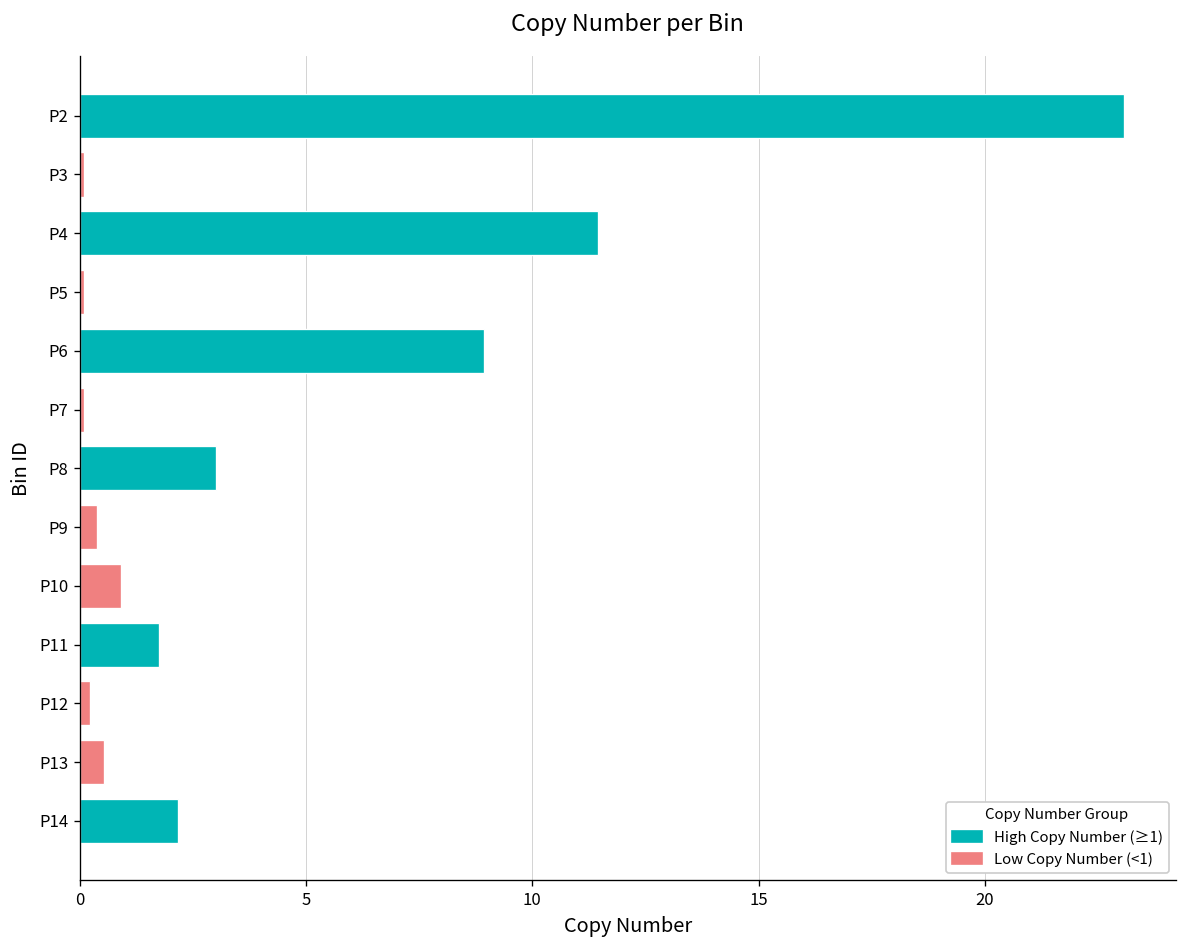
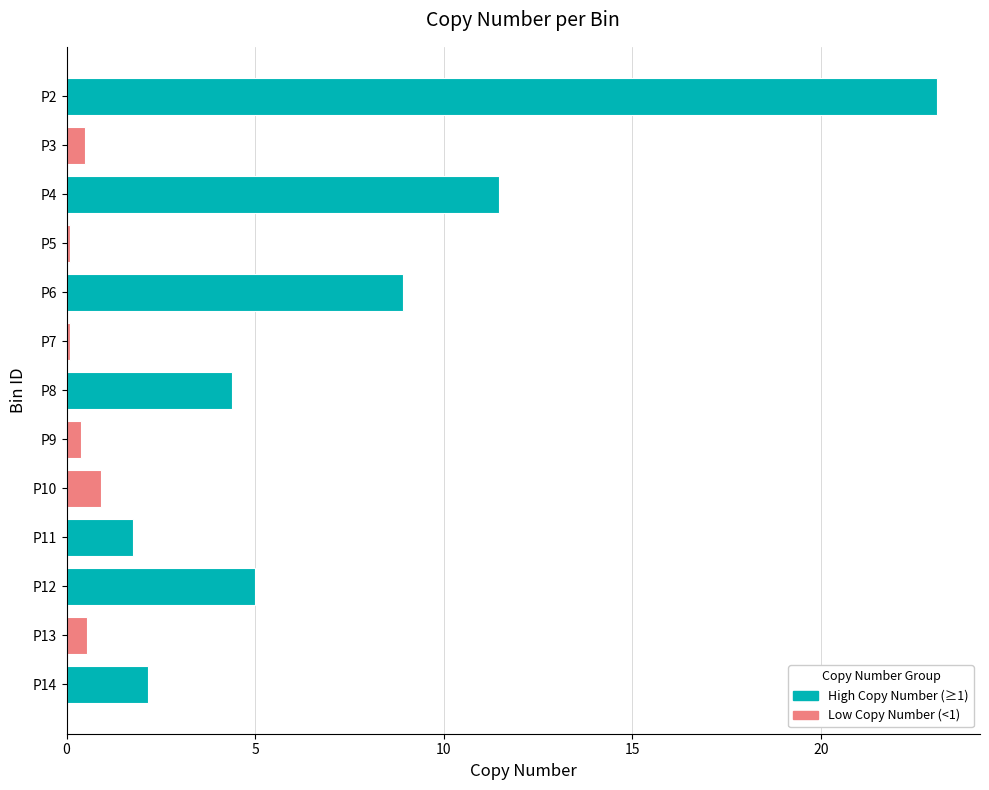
P3: 0.1 -> 0.5
P8: 3.0 -> 4.4
P12: 0.2 -> 5.0
